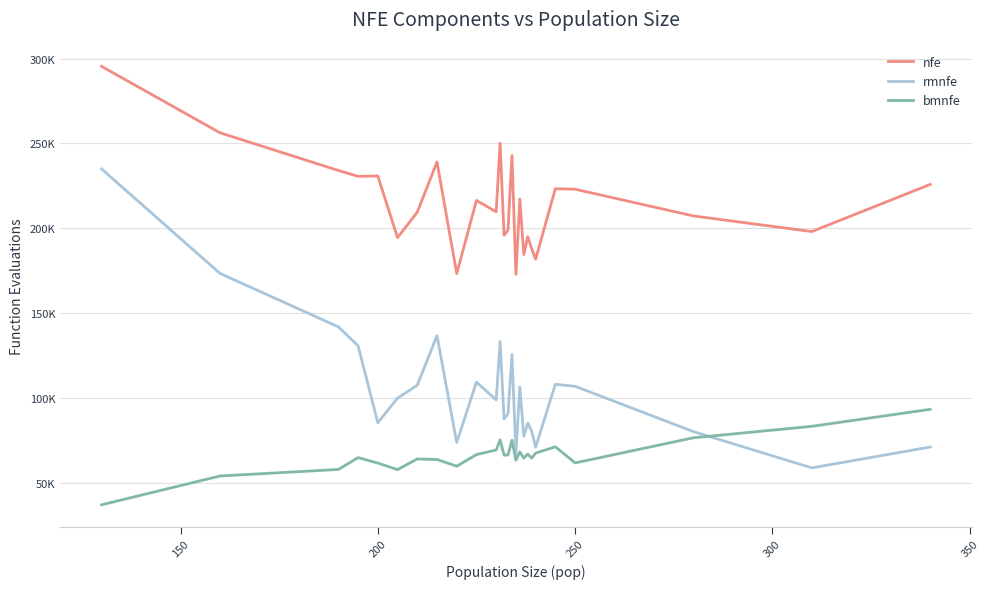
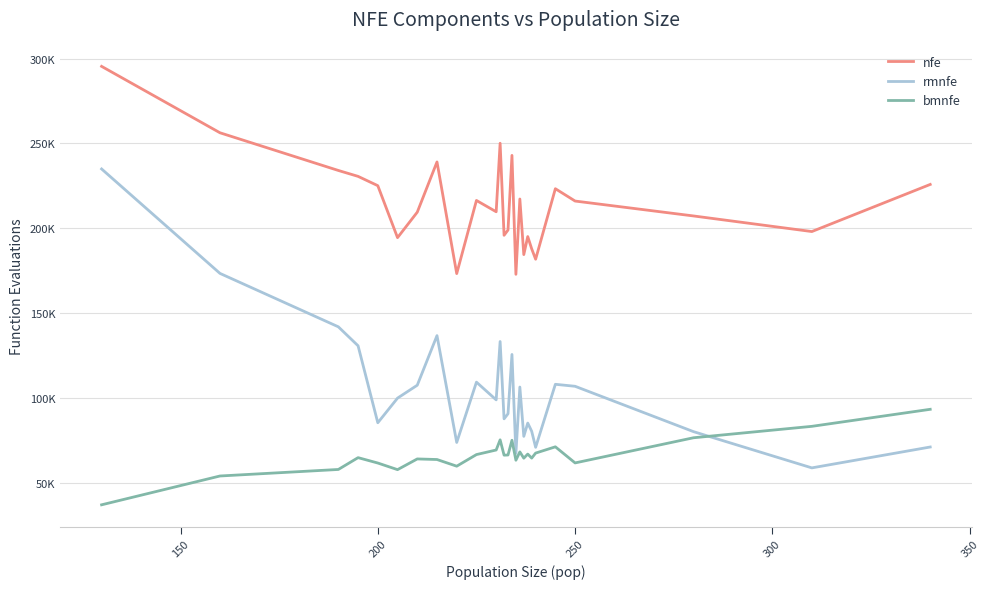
nfe, 200: 231000 -> 225000
nfe, 250: 223000 -> 216000
